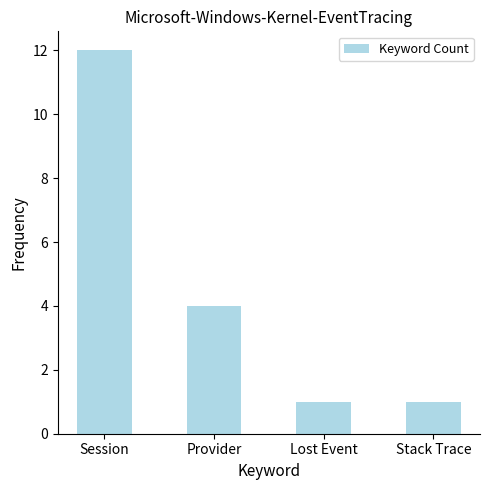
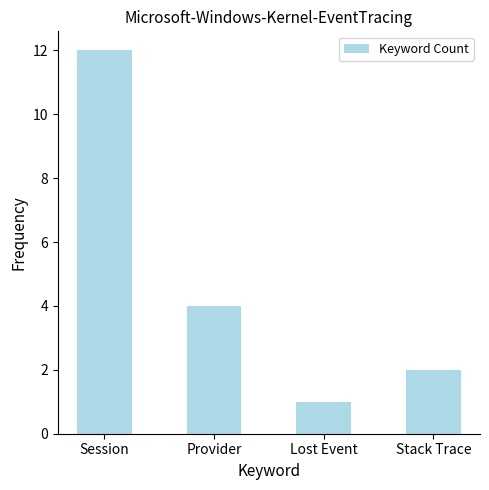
Stack Trace: 1 -> 2
